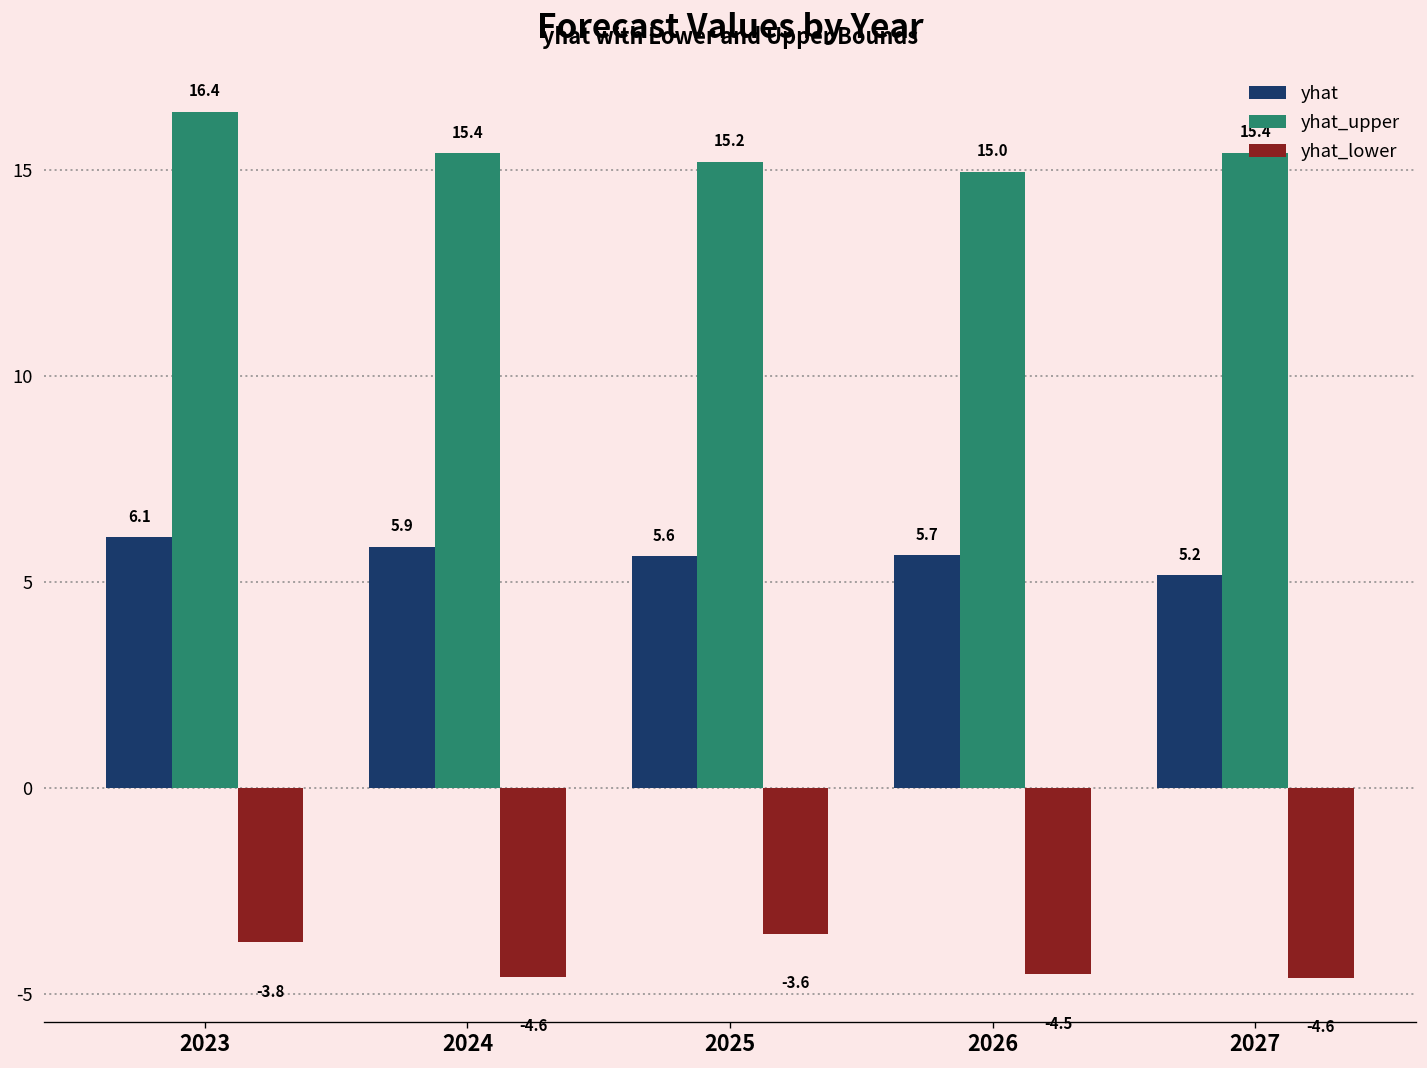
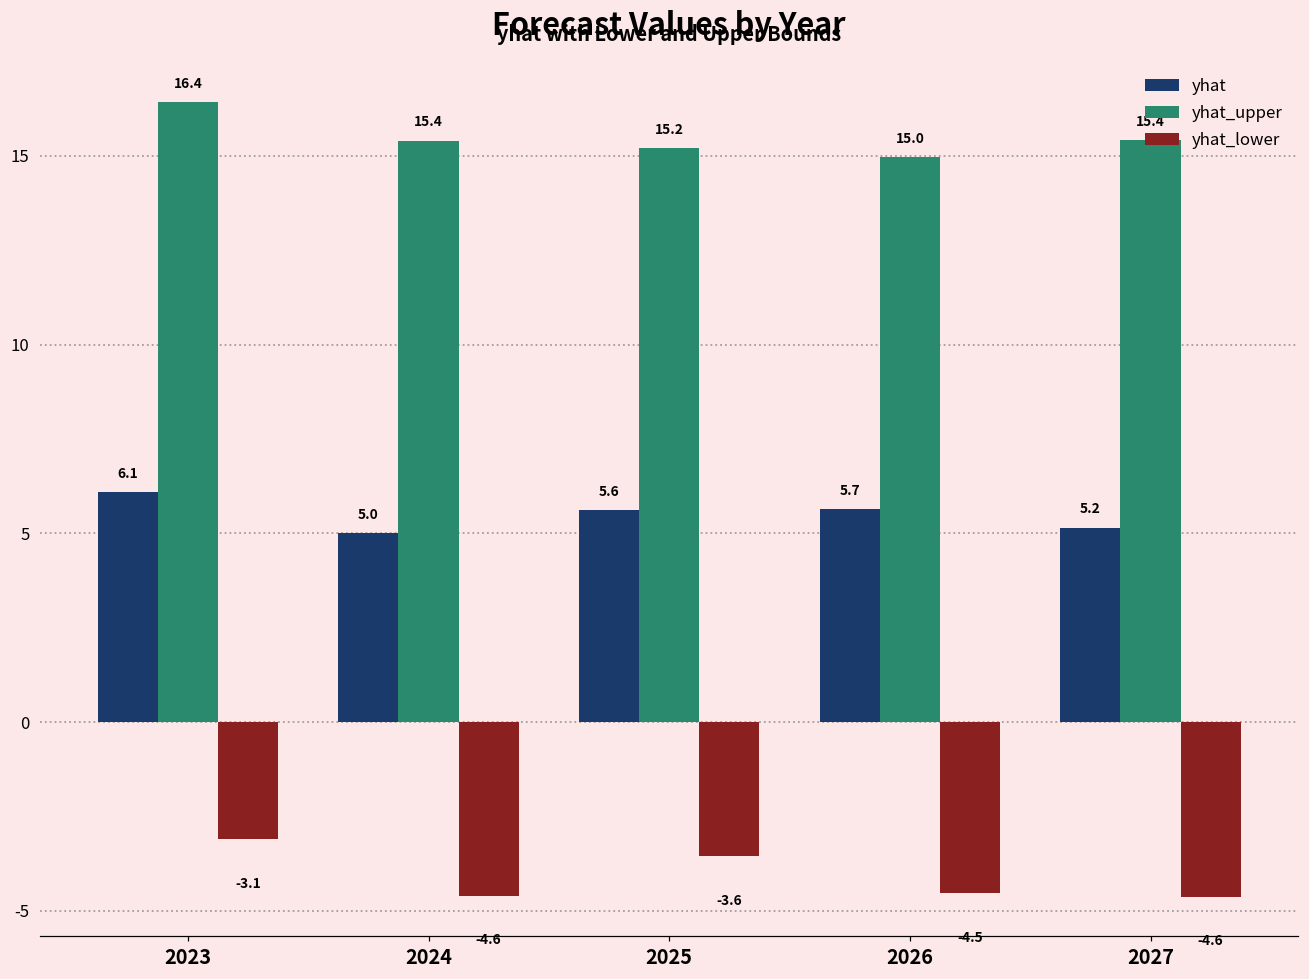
yhat_lower, 2023: -3.8 -> -3.1
yhat, 2024: 5.9 -> 5.0
